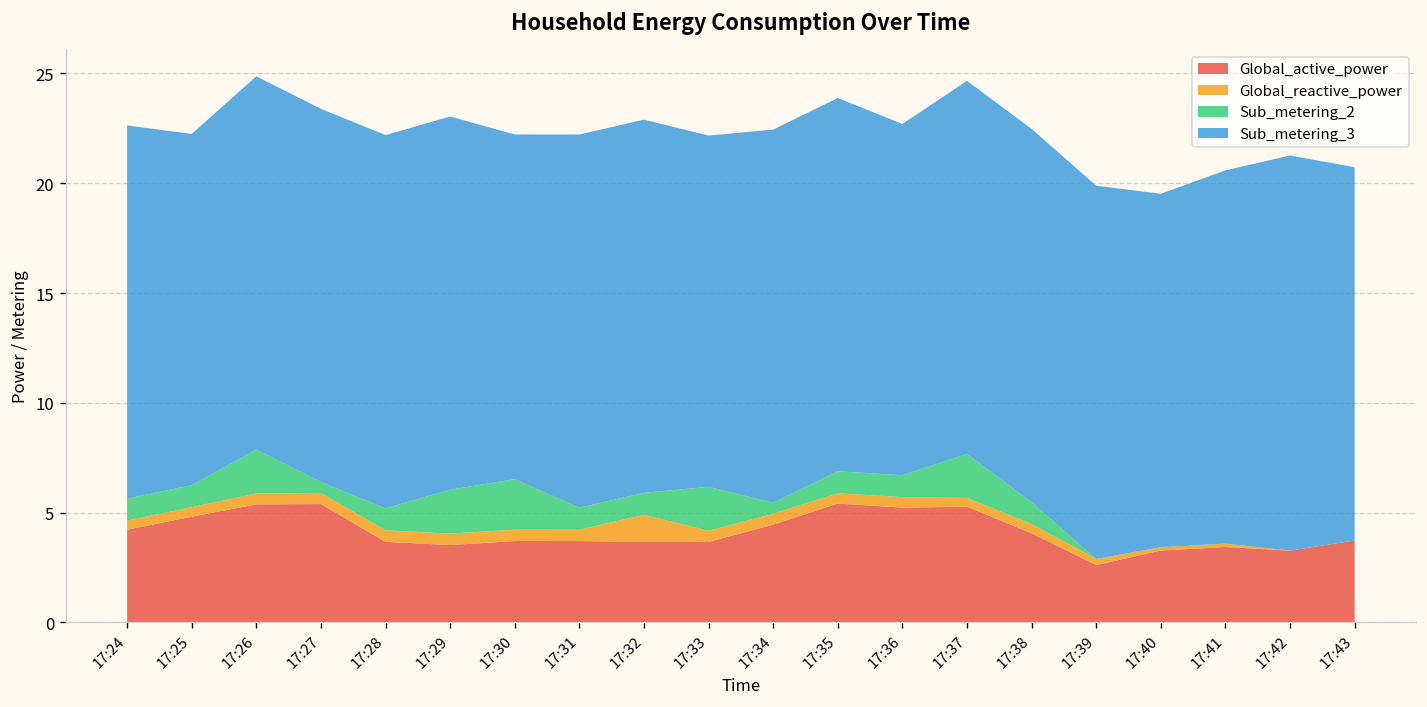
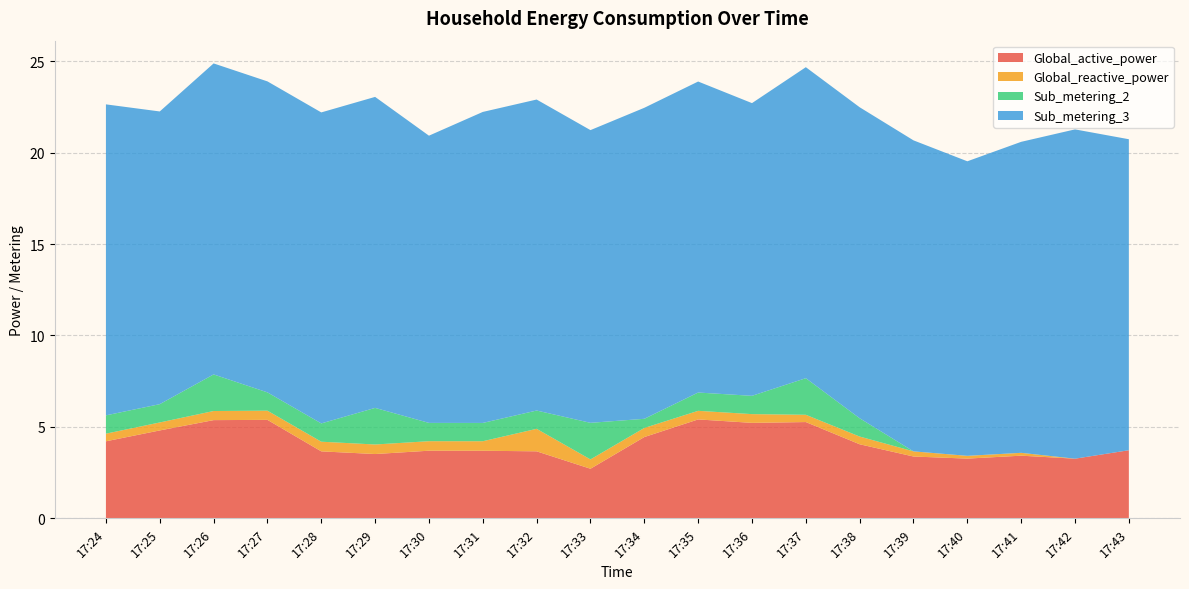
Sub_metering_2, 17:27: 0.5 -> 1.0
Sub_metering_2, 17:30: 2.3 -> 1.0
Global_active_power, 17:33: 3.7 -> 2.7
Global_active_power, 17:39: 2.6 -> 3.4
